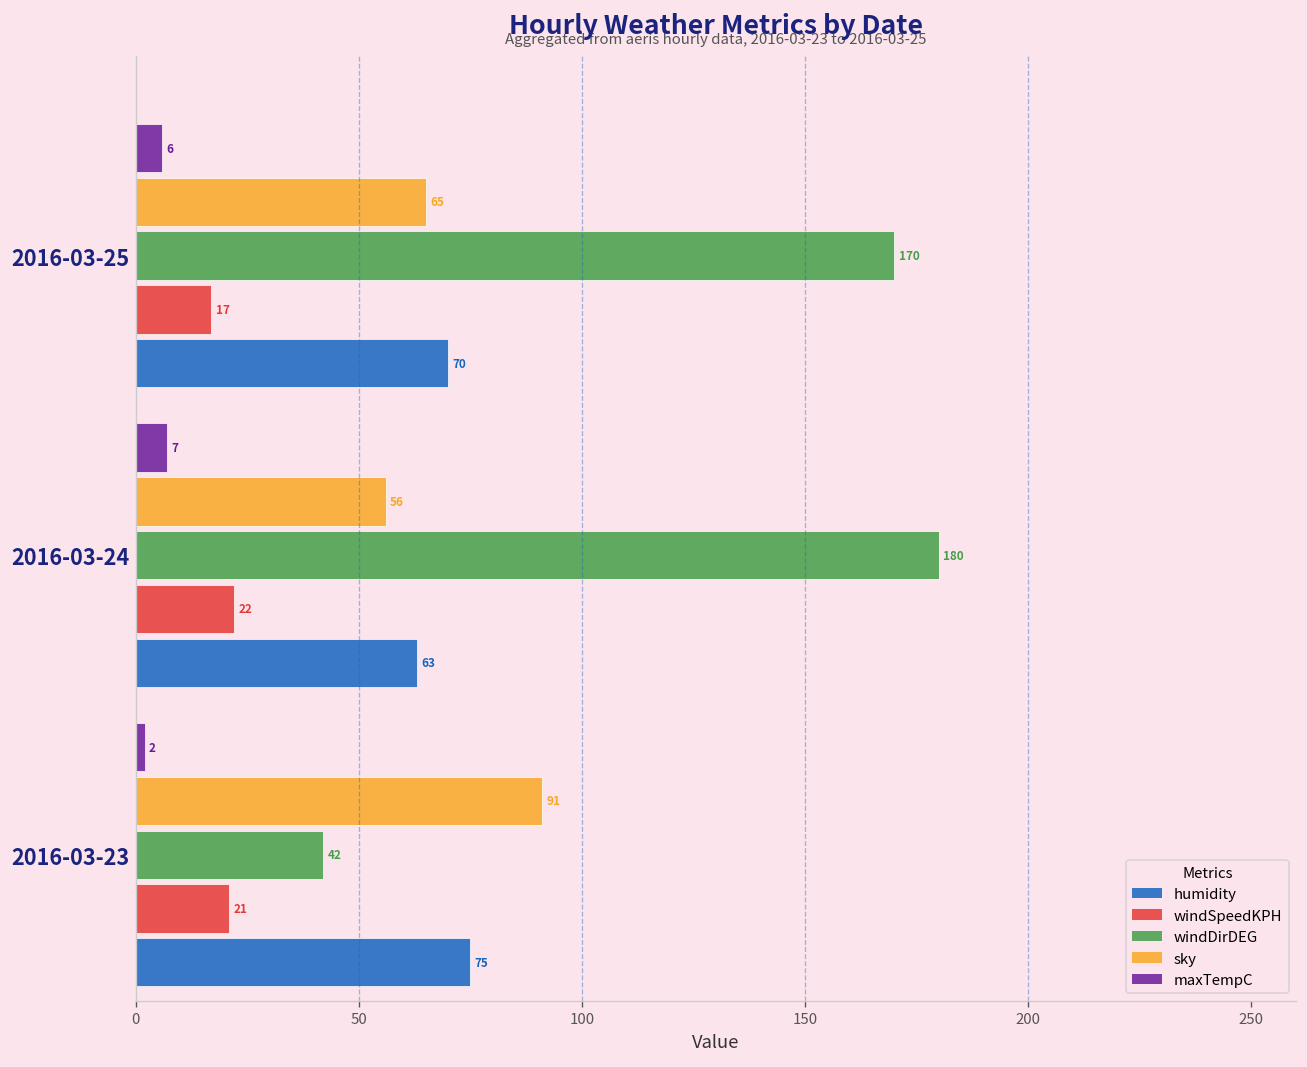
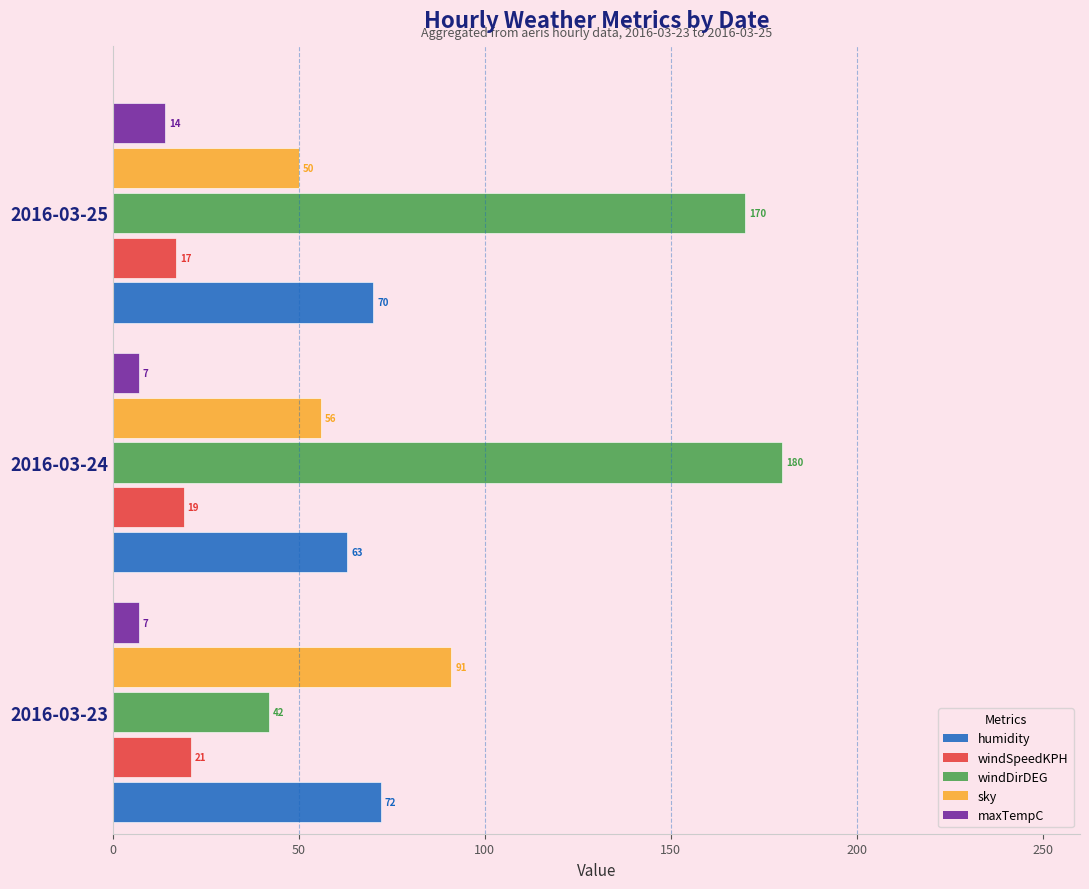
maxTempC, 2016-03-25: 6 -> 14
sky, 2016-03-25: 65 -> 50
windSpeedKPH, 2016-03-24: 22 -> 19
maxTempC, 2016-03-23: 2 -> 7
humidity, 2016-03-23: 75 -> 72
